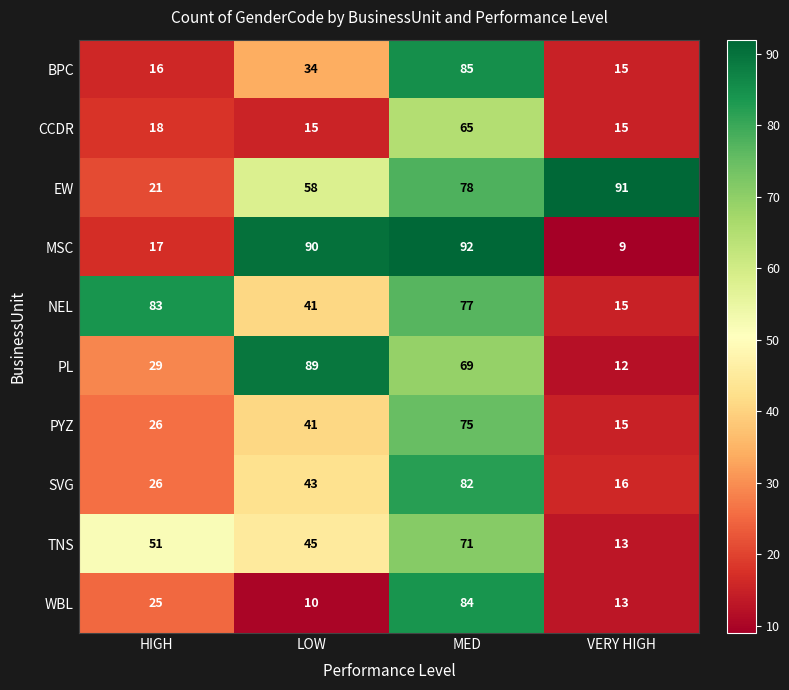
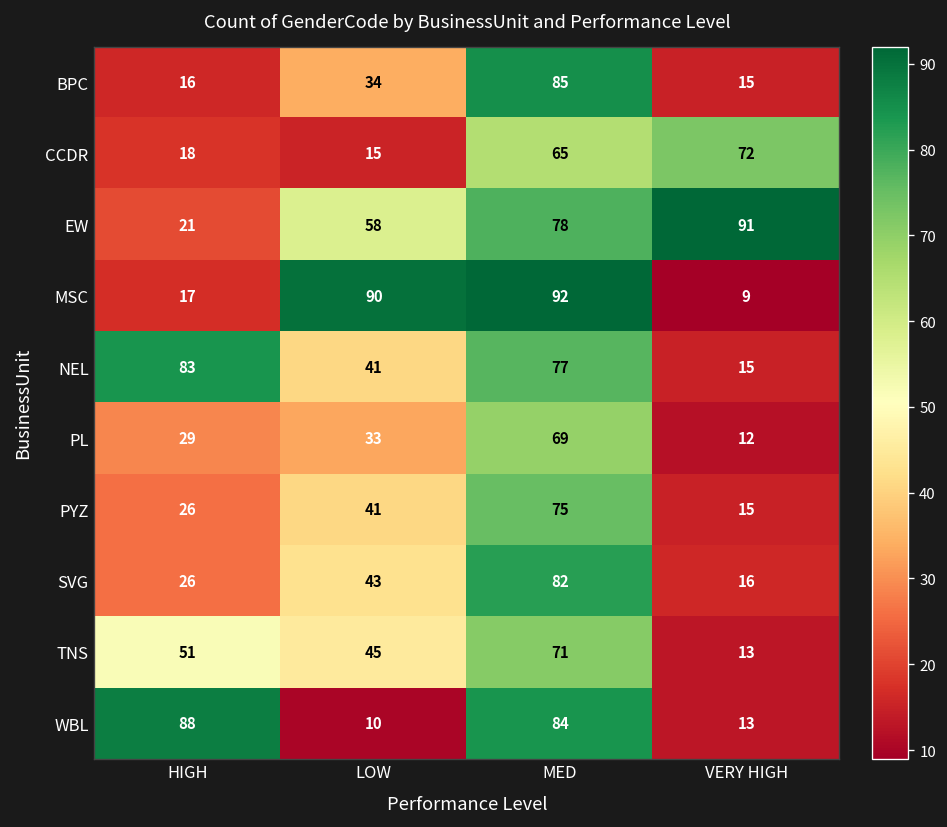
CCDR, VERY HIGH: 15 -> 72
PL, LOW: 89 -> 33
WBL, HIGH: 25 -> 88
